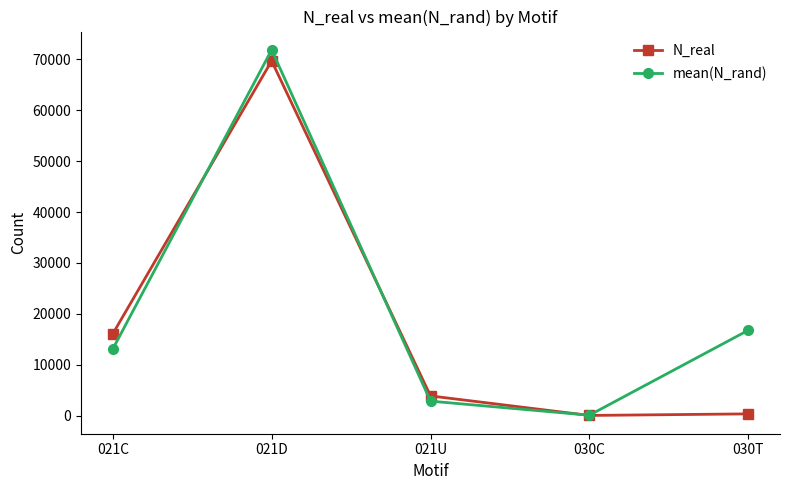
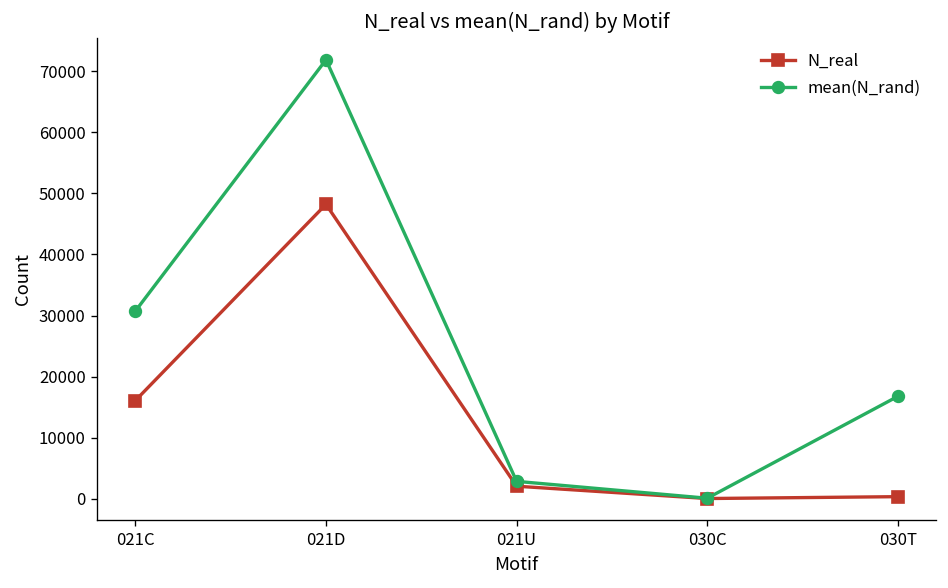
mean(N_rand), 021C: 13000 -> 31000
N_real, 021D: 70000 -> 48000
N_real, 021U: 4000 -> 2000
